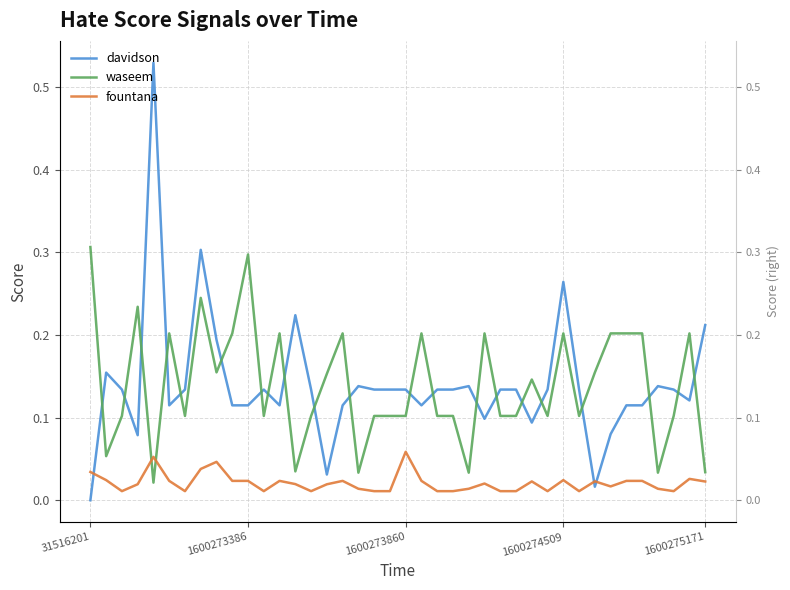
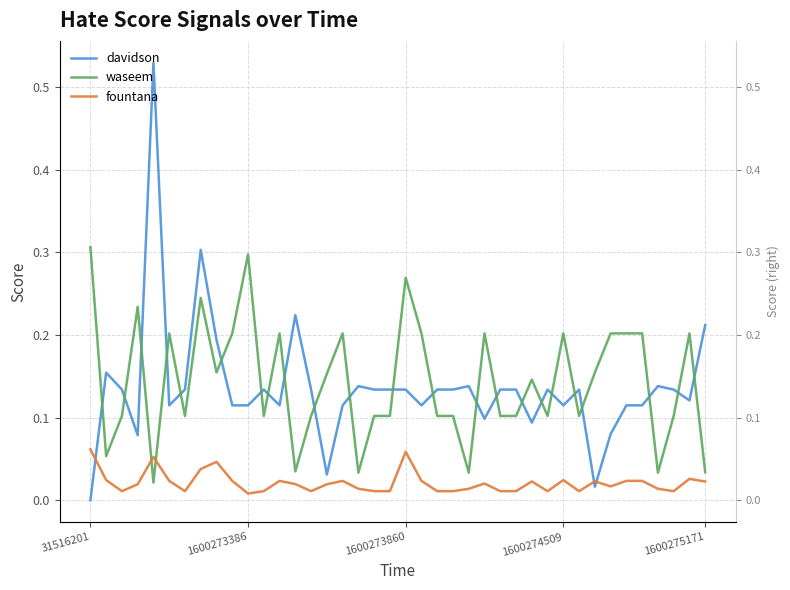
fountana, 31516201: 0.03 -> 0.06
fountana, 1600273386: 0.02 -> 0.01
waseem, 1600273860: 0.10 -> 0.27
davidson, 1600274509: 0.26 -> 0.11
